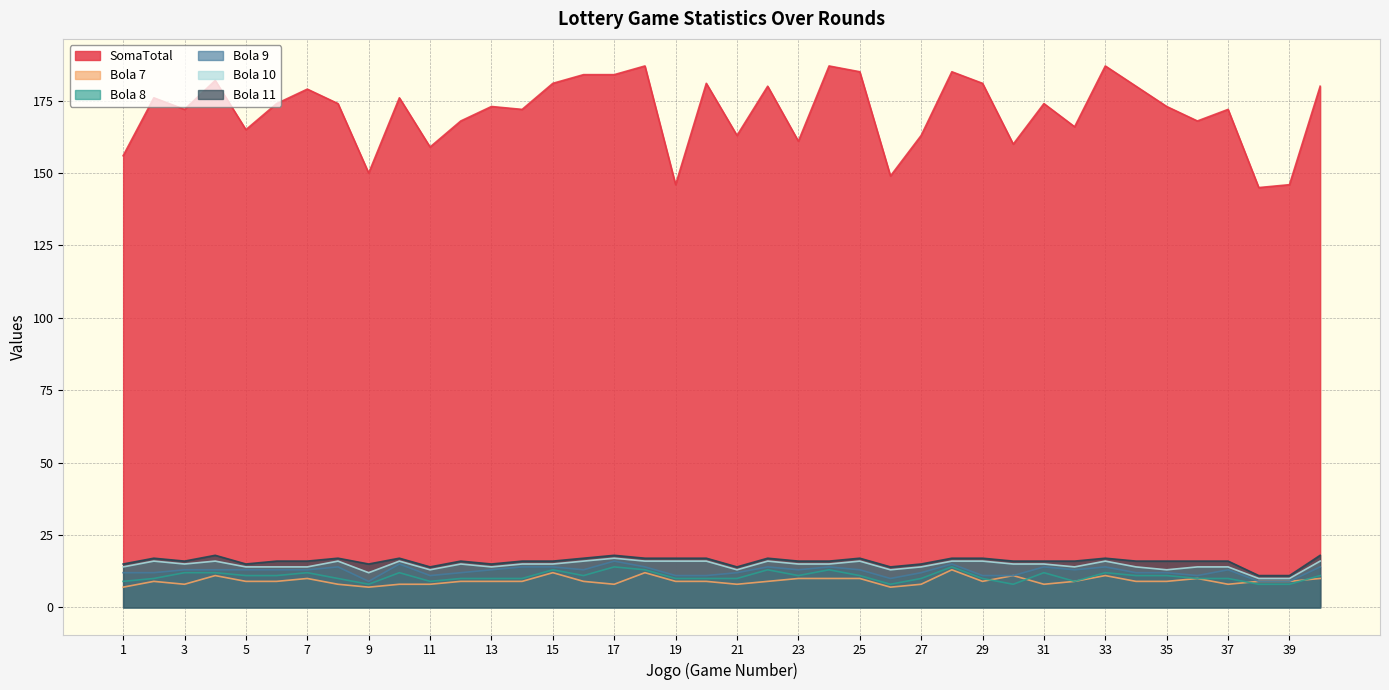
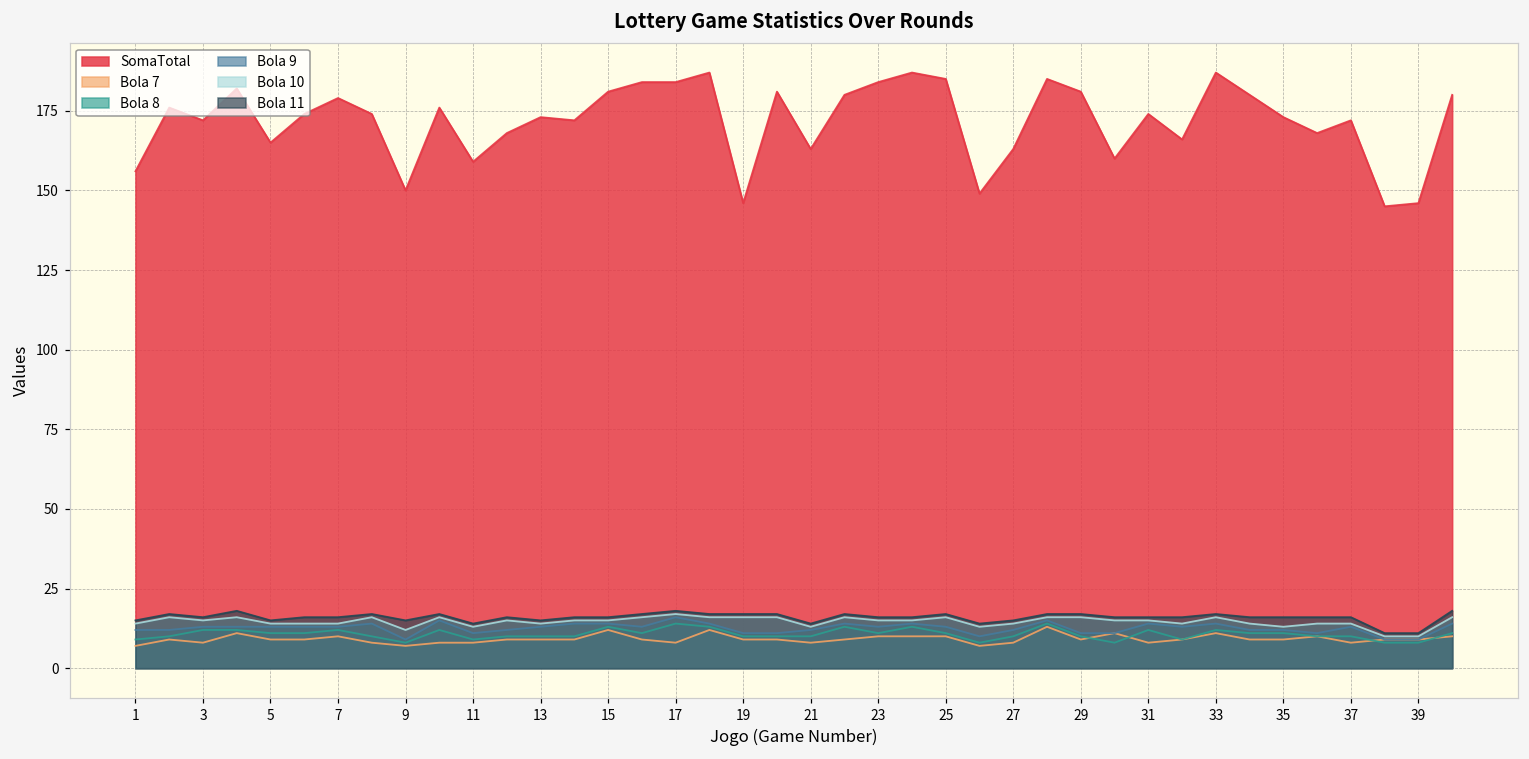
SomaTotal, 23: 161 -> 184
